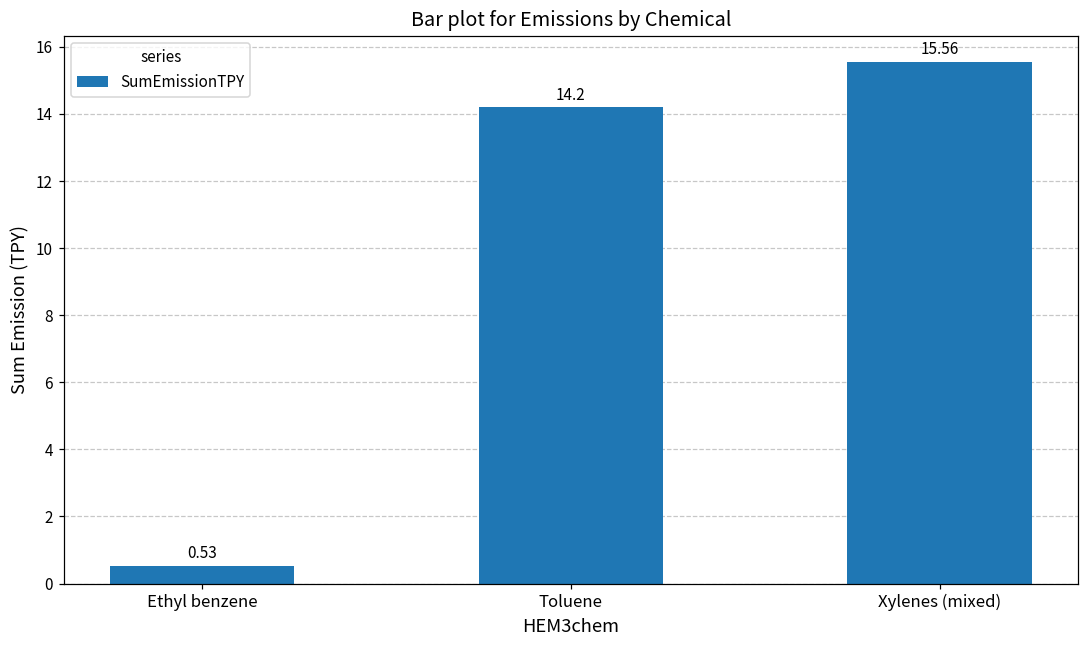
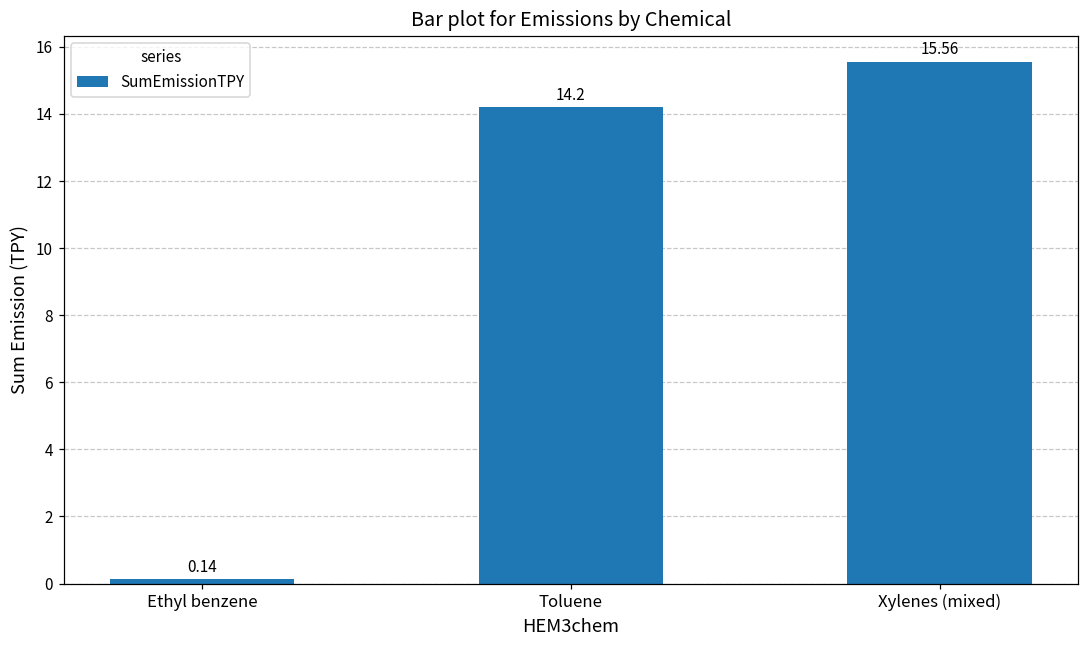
Ethyl benzene: 0.53 -> 0.14
